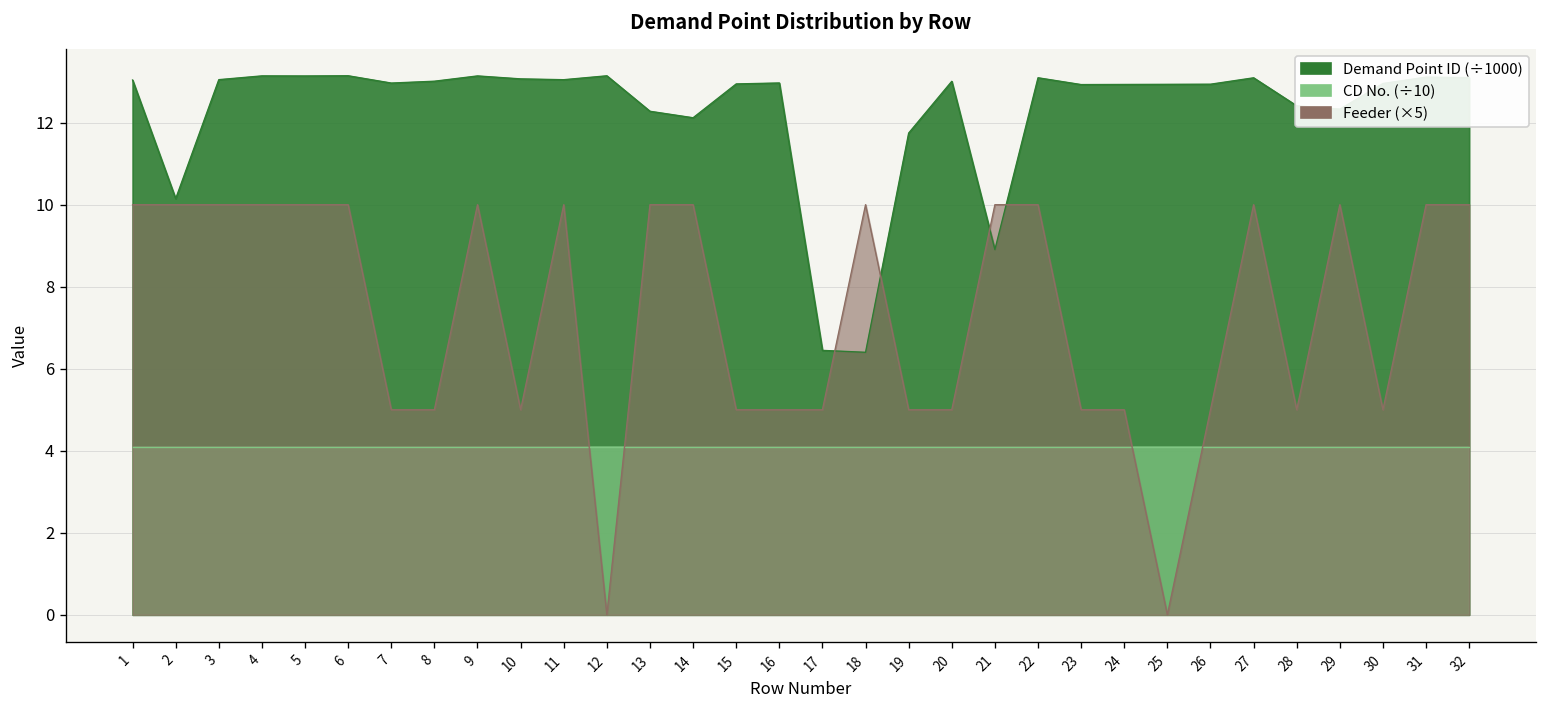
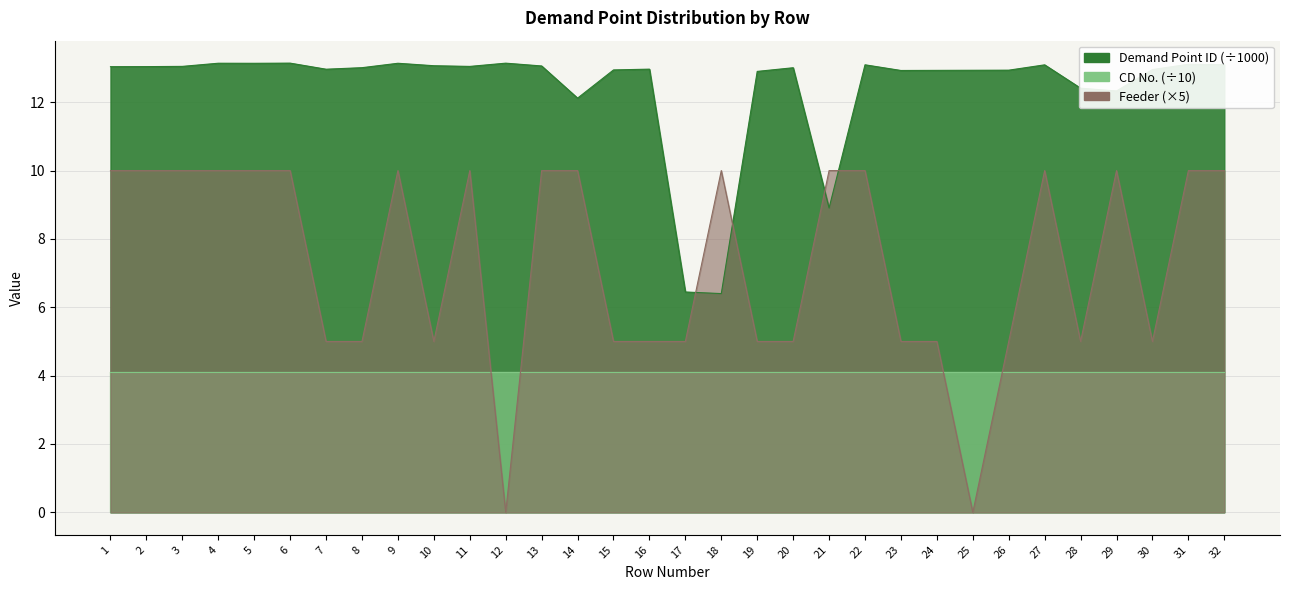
Demand Point ID (÷1000), 2: 10.1 -> 13.0
Demand Point ID (÷1000), 13: 12.3 -> 13.1
Demand Point ID (÷1000), 19: 11.7 -> 12.9
